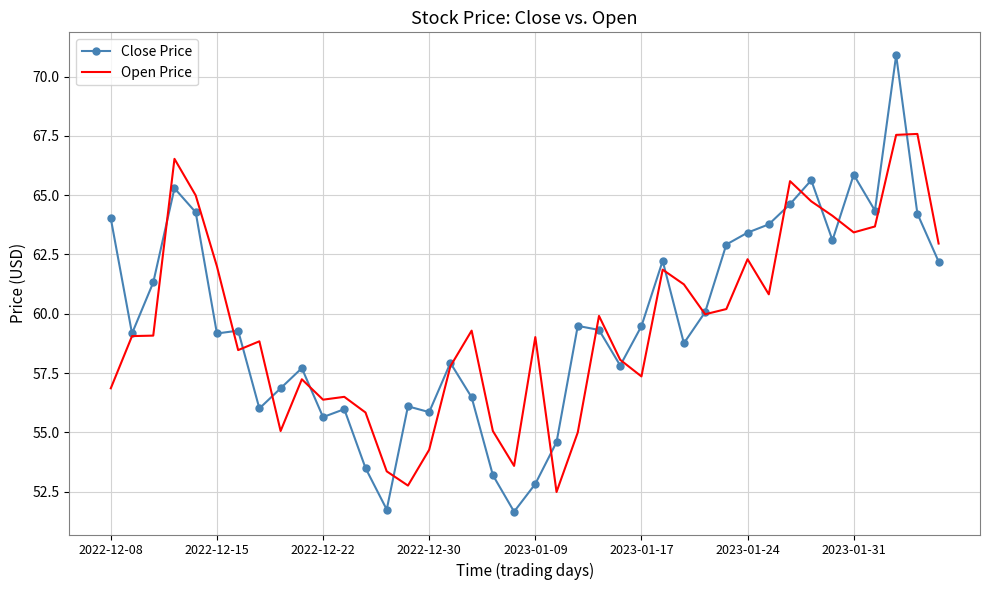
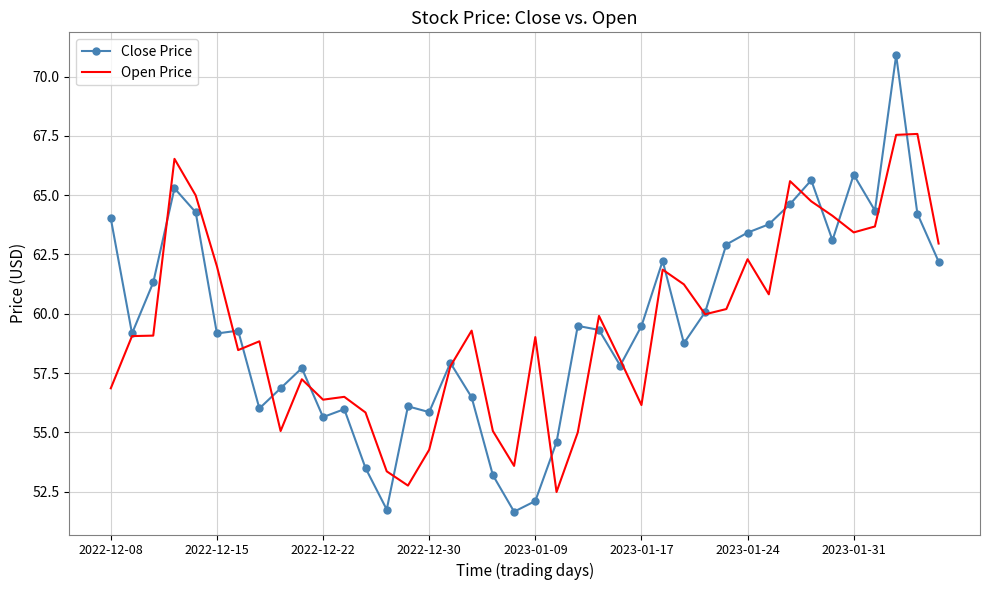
Close Price, 2023-01-09: 52.8 -> 52.1
Open Price, 2023-01-17: 57.4 -> 56.2
